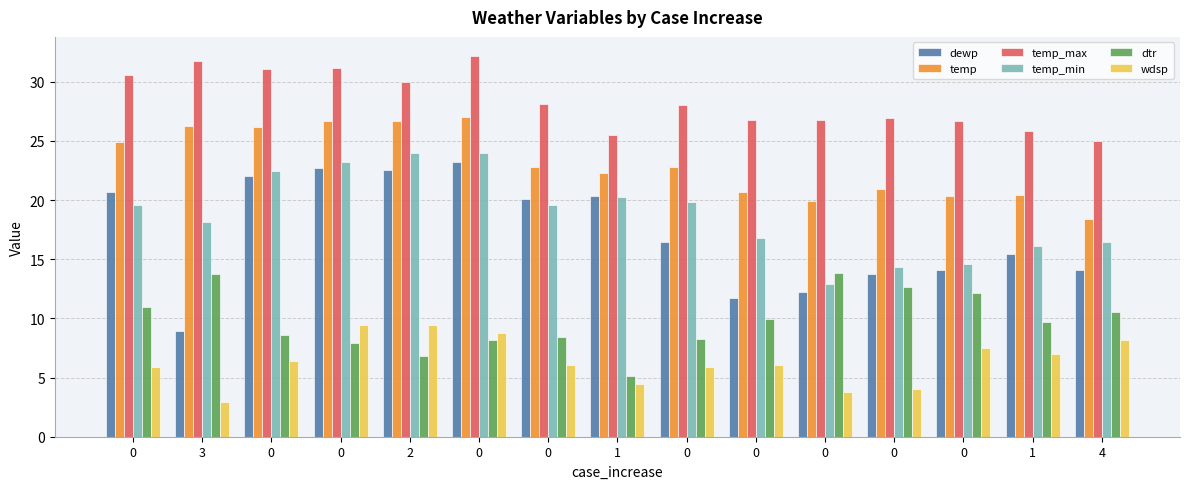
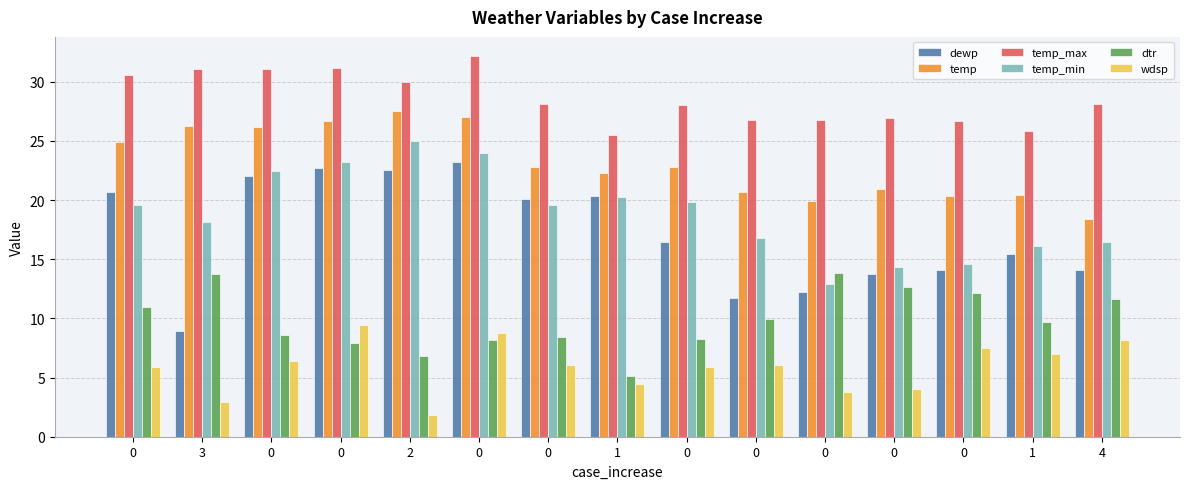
temp_max, 3: 31.8 -> 31.1
temp, 2: 26.6 -> 27.5
temp_min, 2: 24.0 -> 25.0
wdsp, 2: 9.5 -> 1.9
temp_max, 4: 25.0 -> 28.1
dtr, 4: 10.6 -> 11.6
